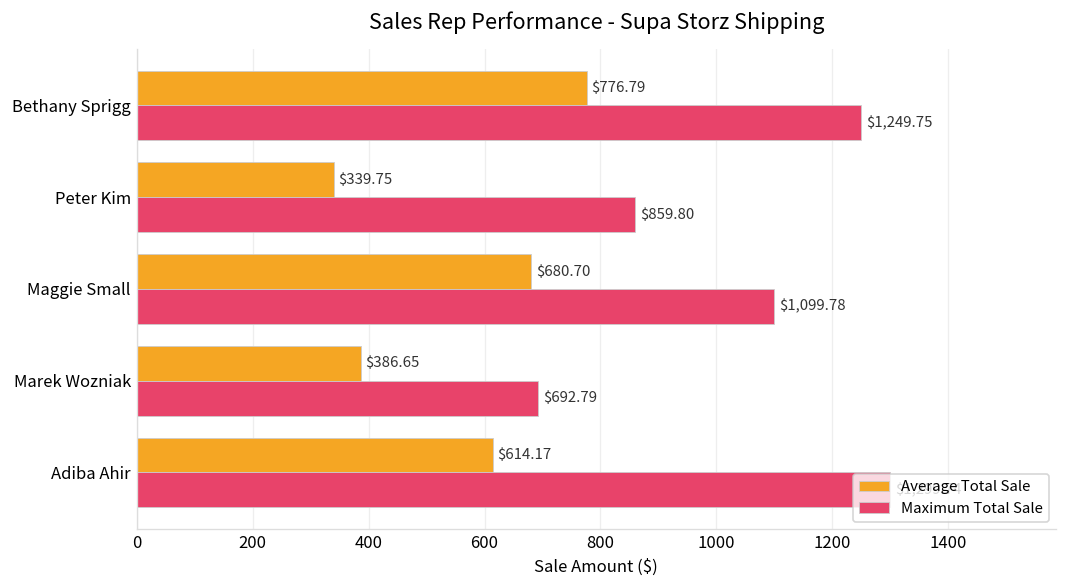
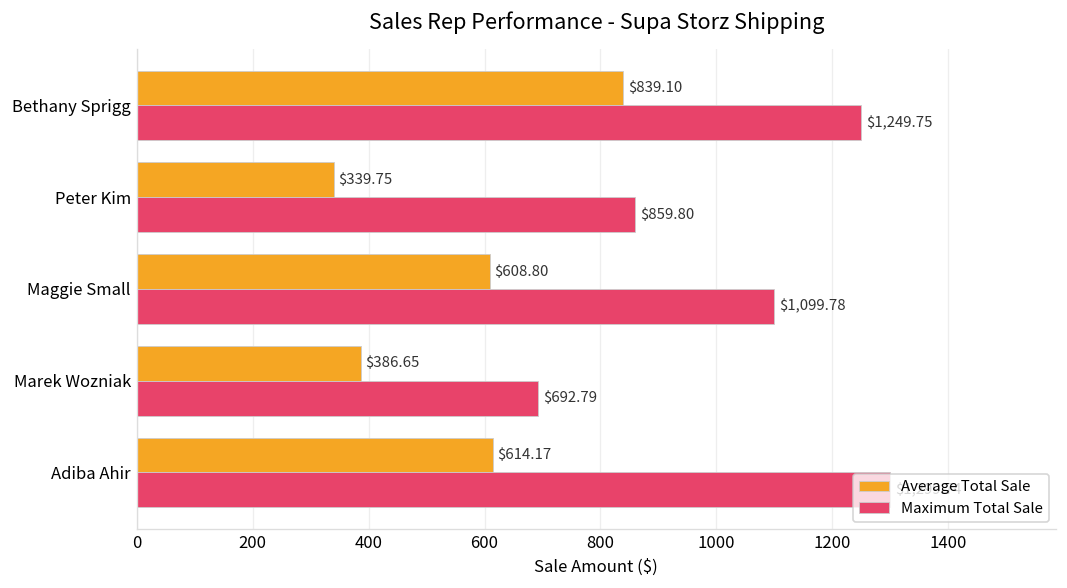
Average Total Sale, Bethany Sprigg: $776.79 -> $839.10
Average Total Sale, Maggie Small: $680.70 -> $608.80
